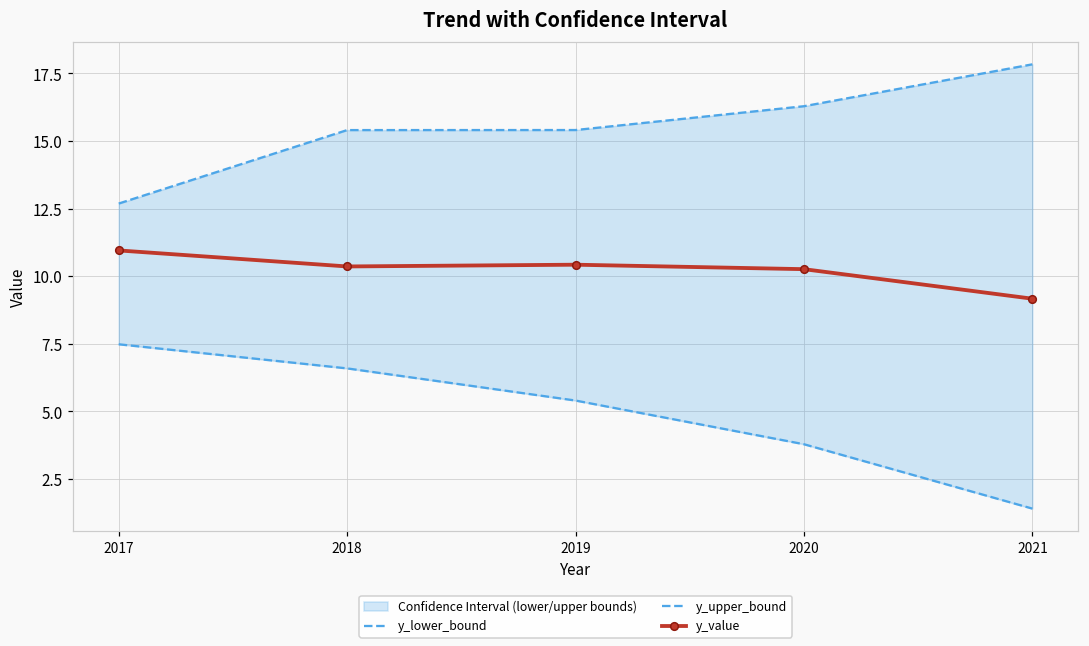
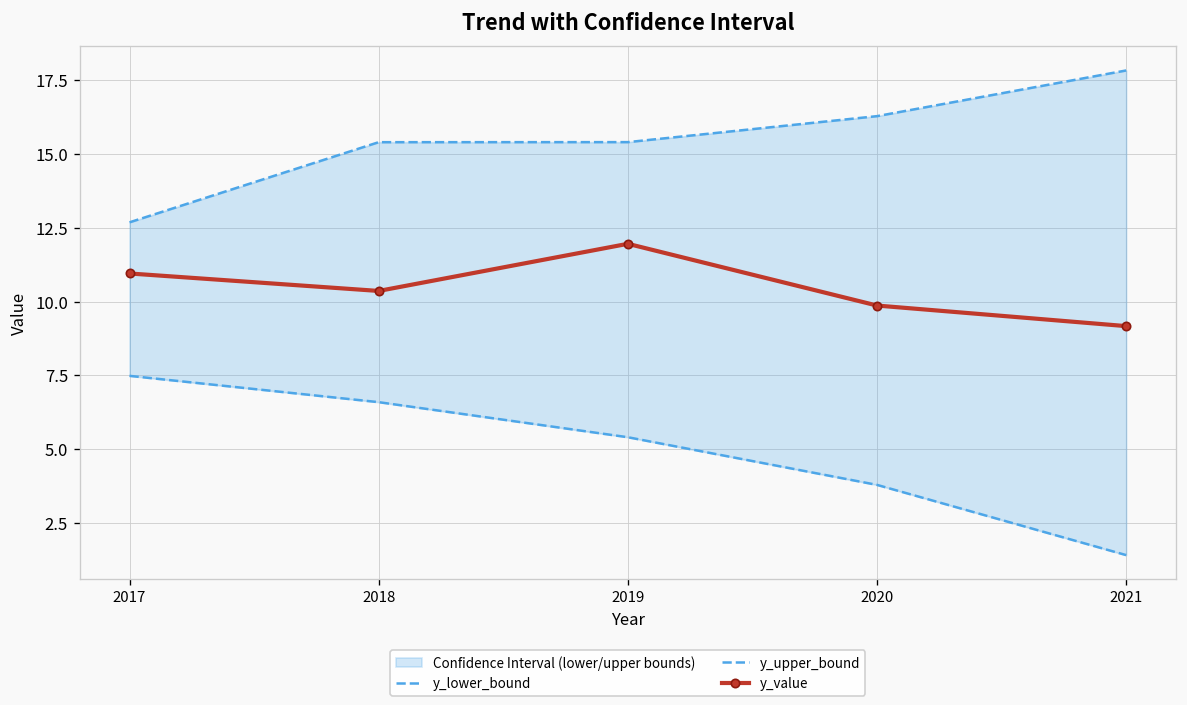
y_value, 2019: 10.4 -> 12.0
y_value, 2020: 10.3 -> 9.9
